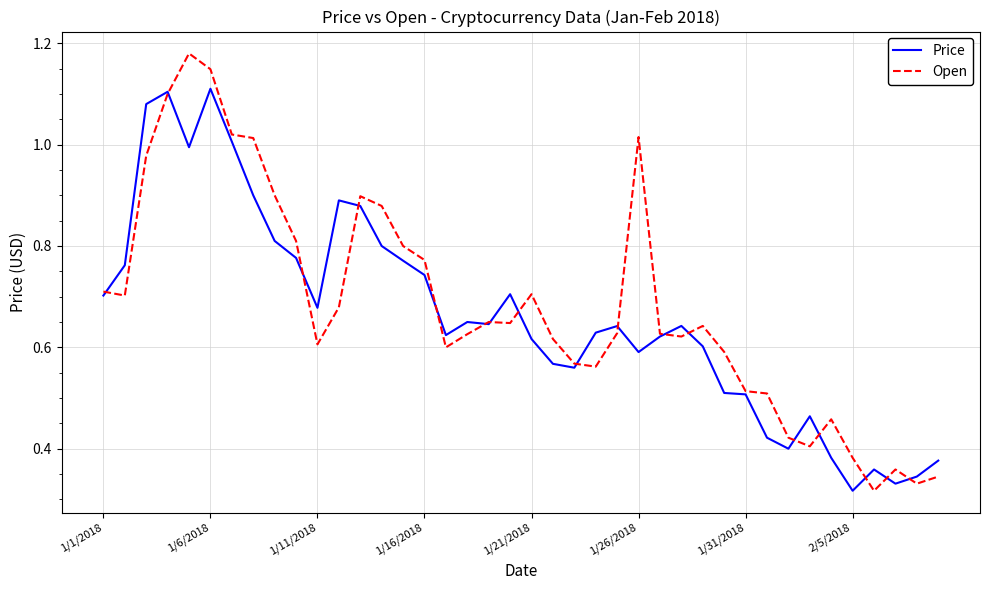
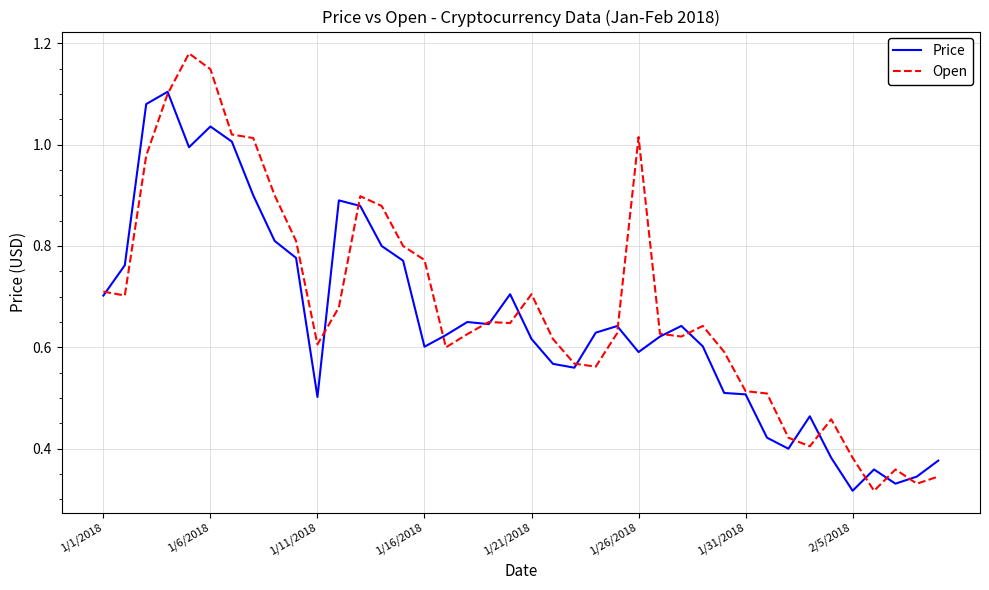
Price, 1/6/2018: 1.11 -> 1.04
Price, 1/11/2018: 0.68 -> 0.50
Price, 1/16/2018: 0.74 -> 0.60
